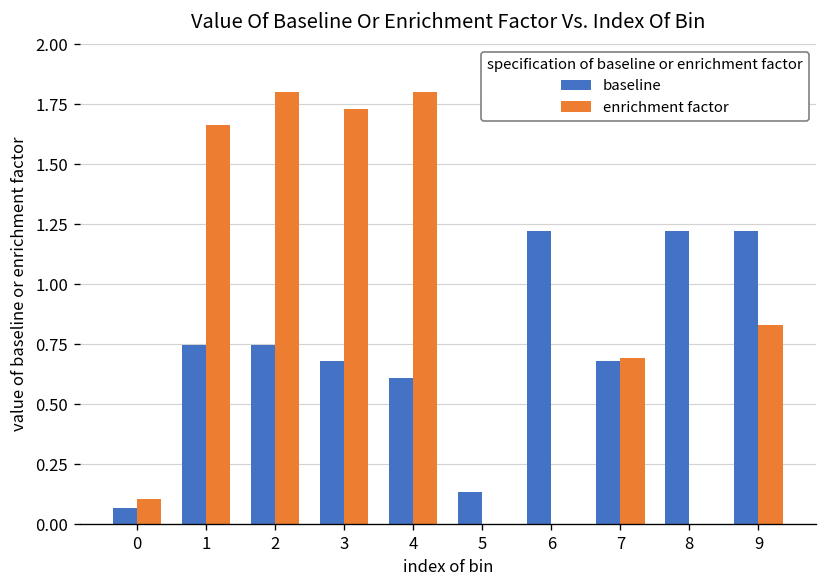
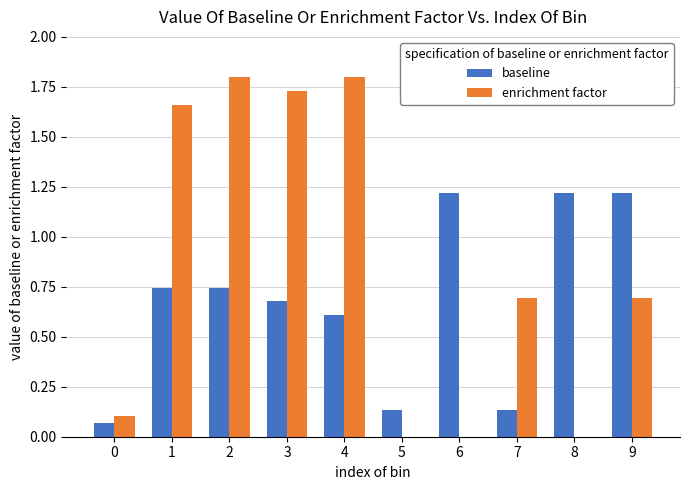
baseline, 7: 0.68 -> 0.14
enrichment factor, 9: 0.83 -> 0.69
